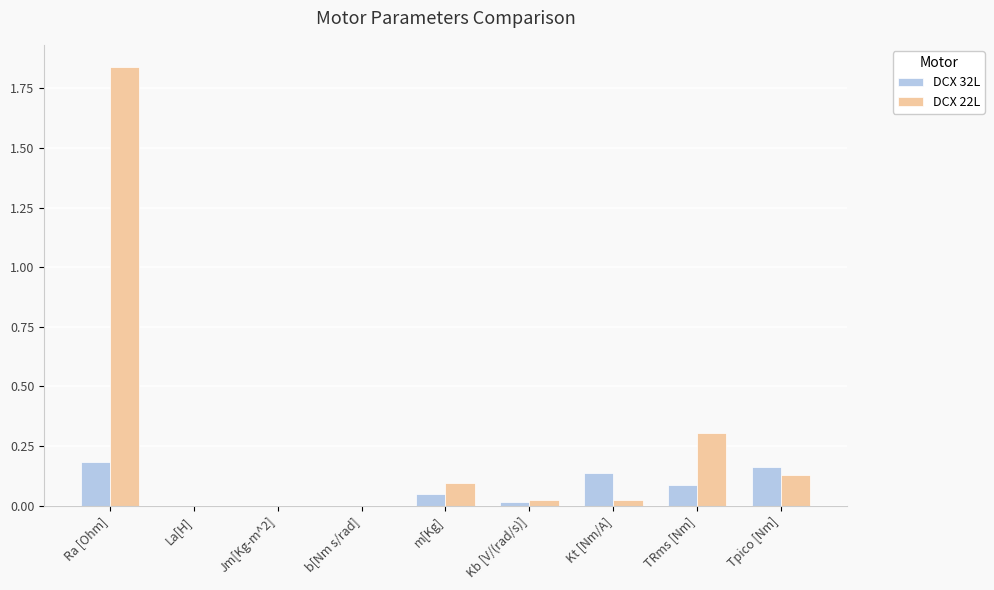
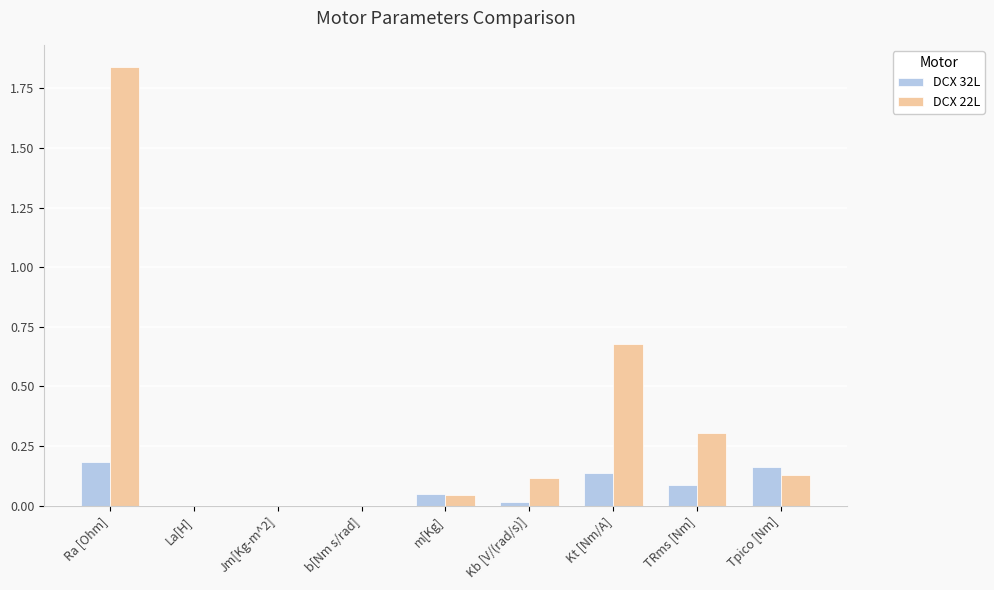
DCX 22L, m[Kg]: 0.10 -> 0.05
DCX 22L, Kb [V/(rad/s)]: 0.02 -> 0.12
DCX 22L, Kt [Nm/A]: 0.02 -> 0.68
